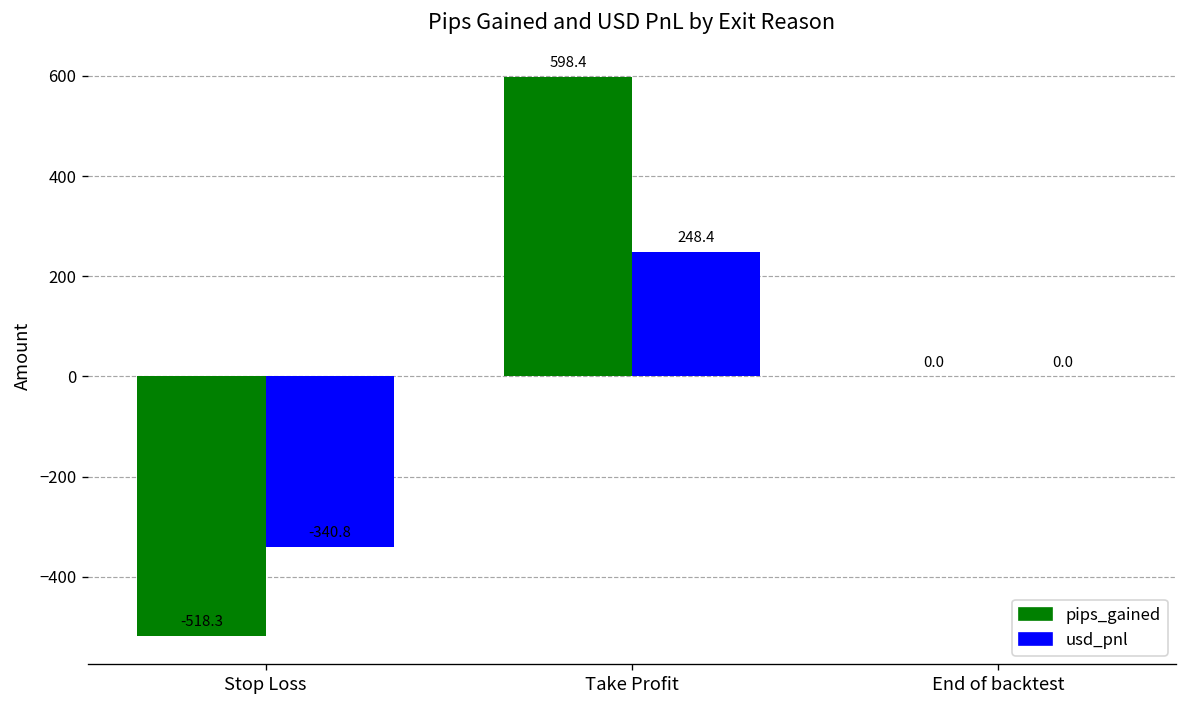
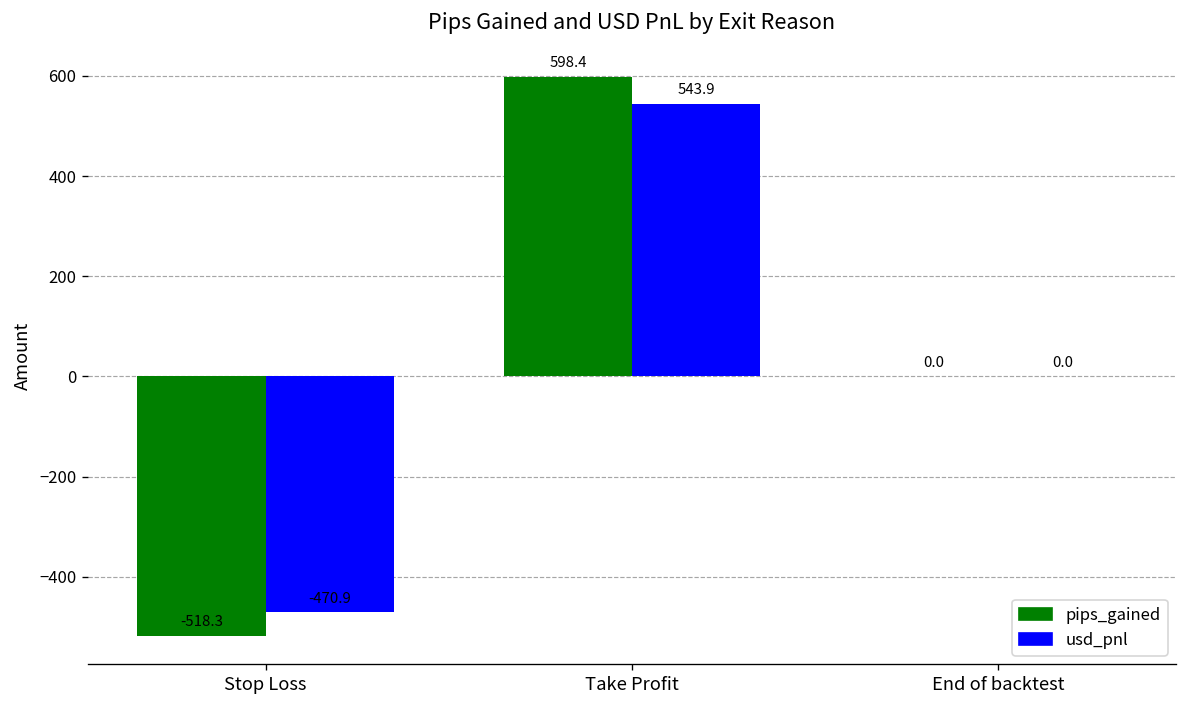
usd_pnl, Stop Loss: -340.8 -> -470.9
usd_pnl, Take Profit: 248.4 -> 543.9
